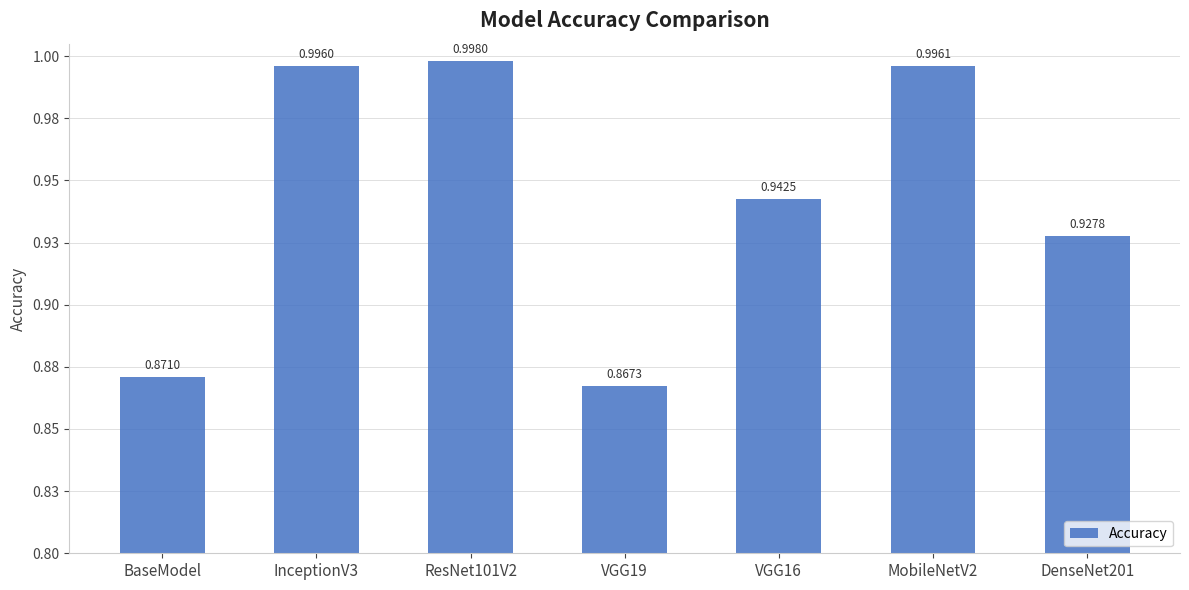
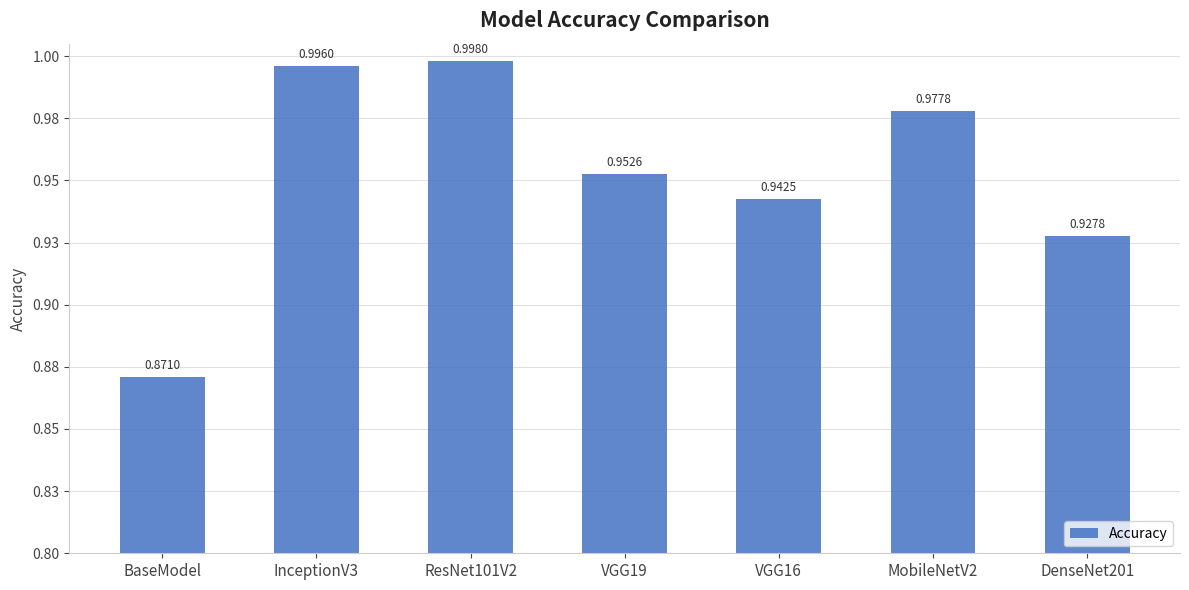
VGG19: 0.8673 -> 0.9526
MobileNetV2: 0.9961 -> 0.9778
